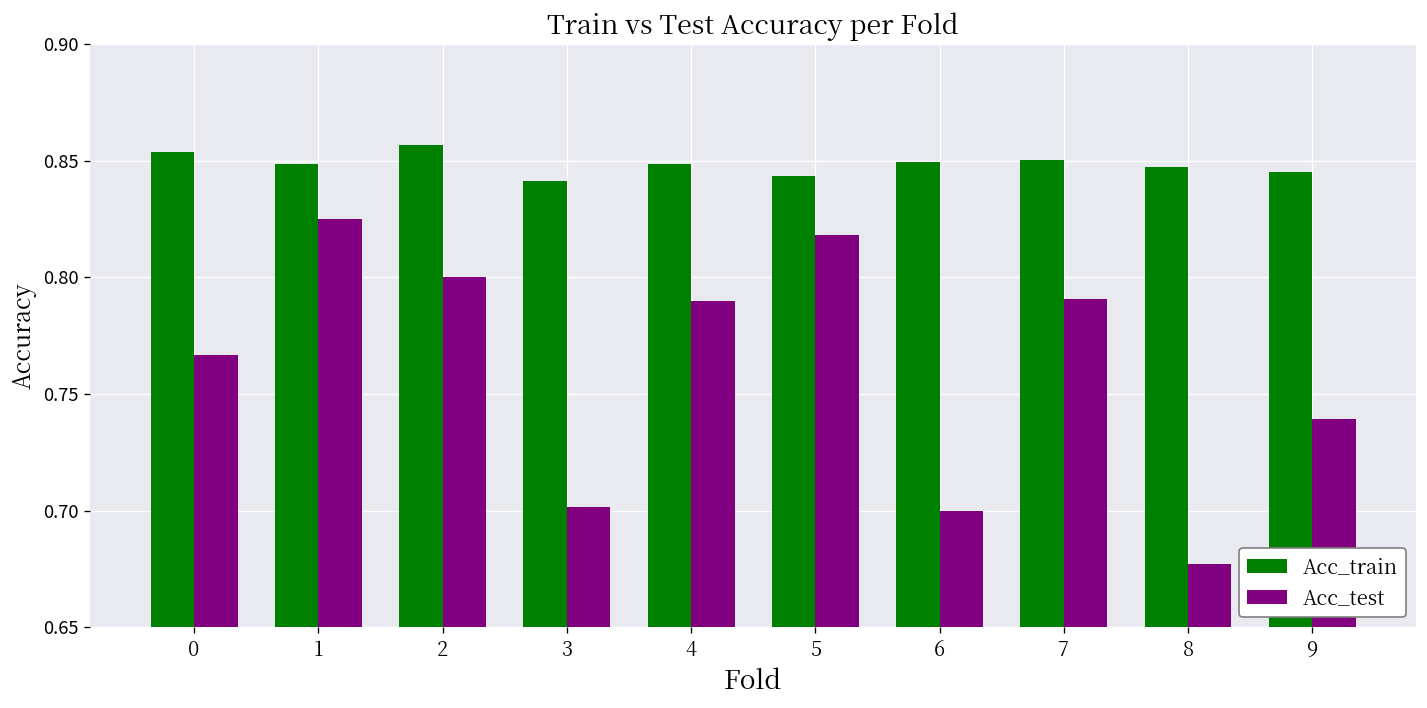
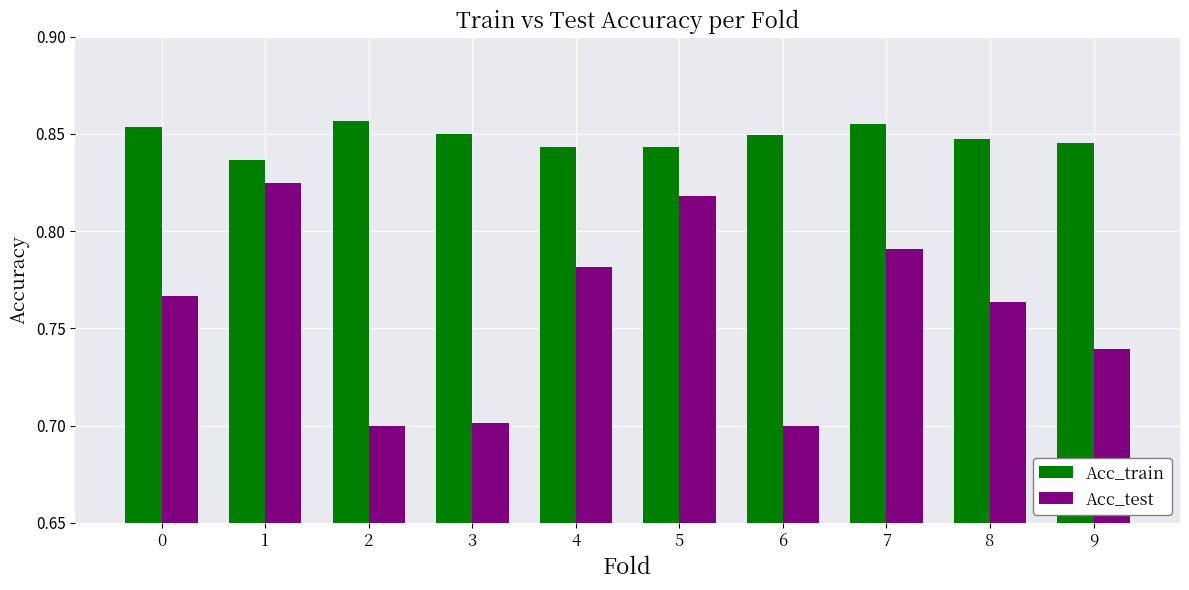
Acc_train, 1: 0.849 -> 0.837
Acc_test, 2: 0.8 -> 0.7
Acc_train, 3: 0.841 -> 0.850
Acc_train, 4: 0.848 -> 0.843
Acc_test, 4: 0.790 -> 0.782
Acc_train, 7: 0.850 -> 0.855
Acc_test, 8: 0.677 -> 0.764
